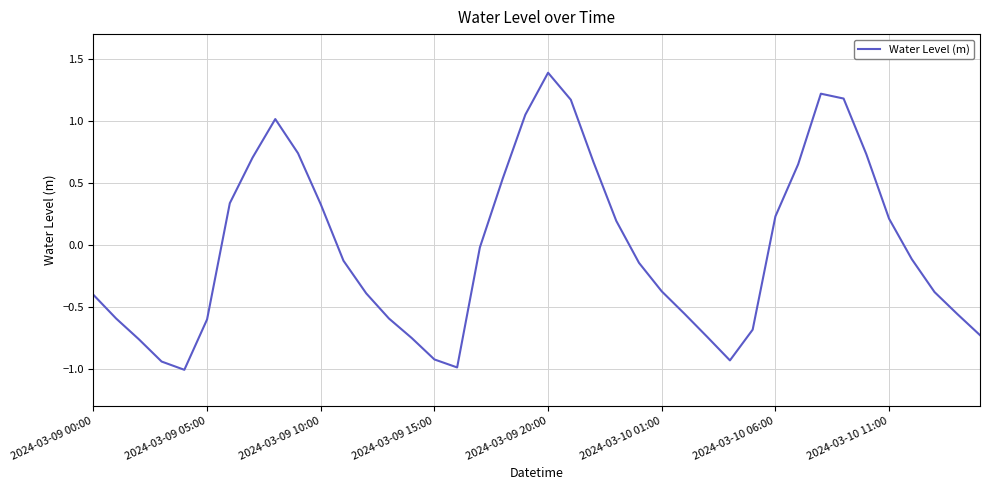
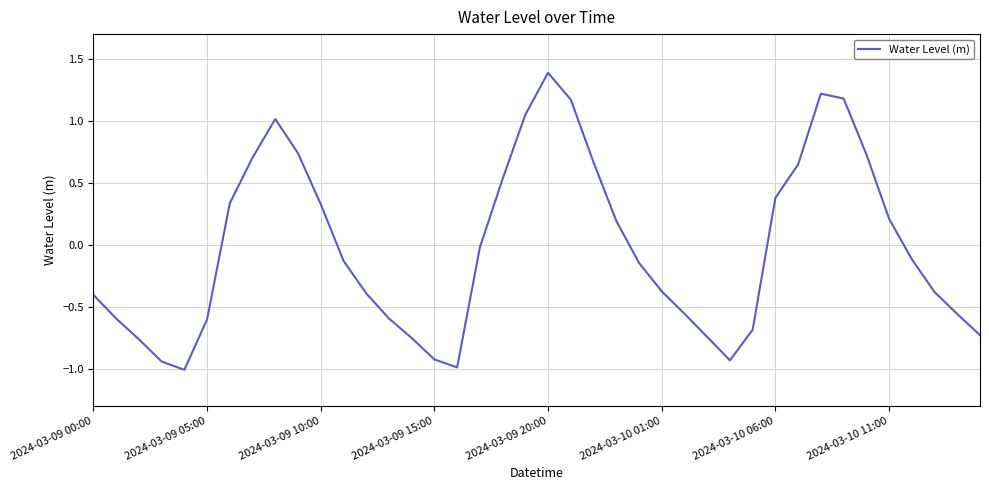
2024-03-10 06:00: 0.23 -> 0.38
